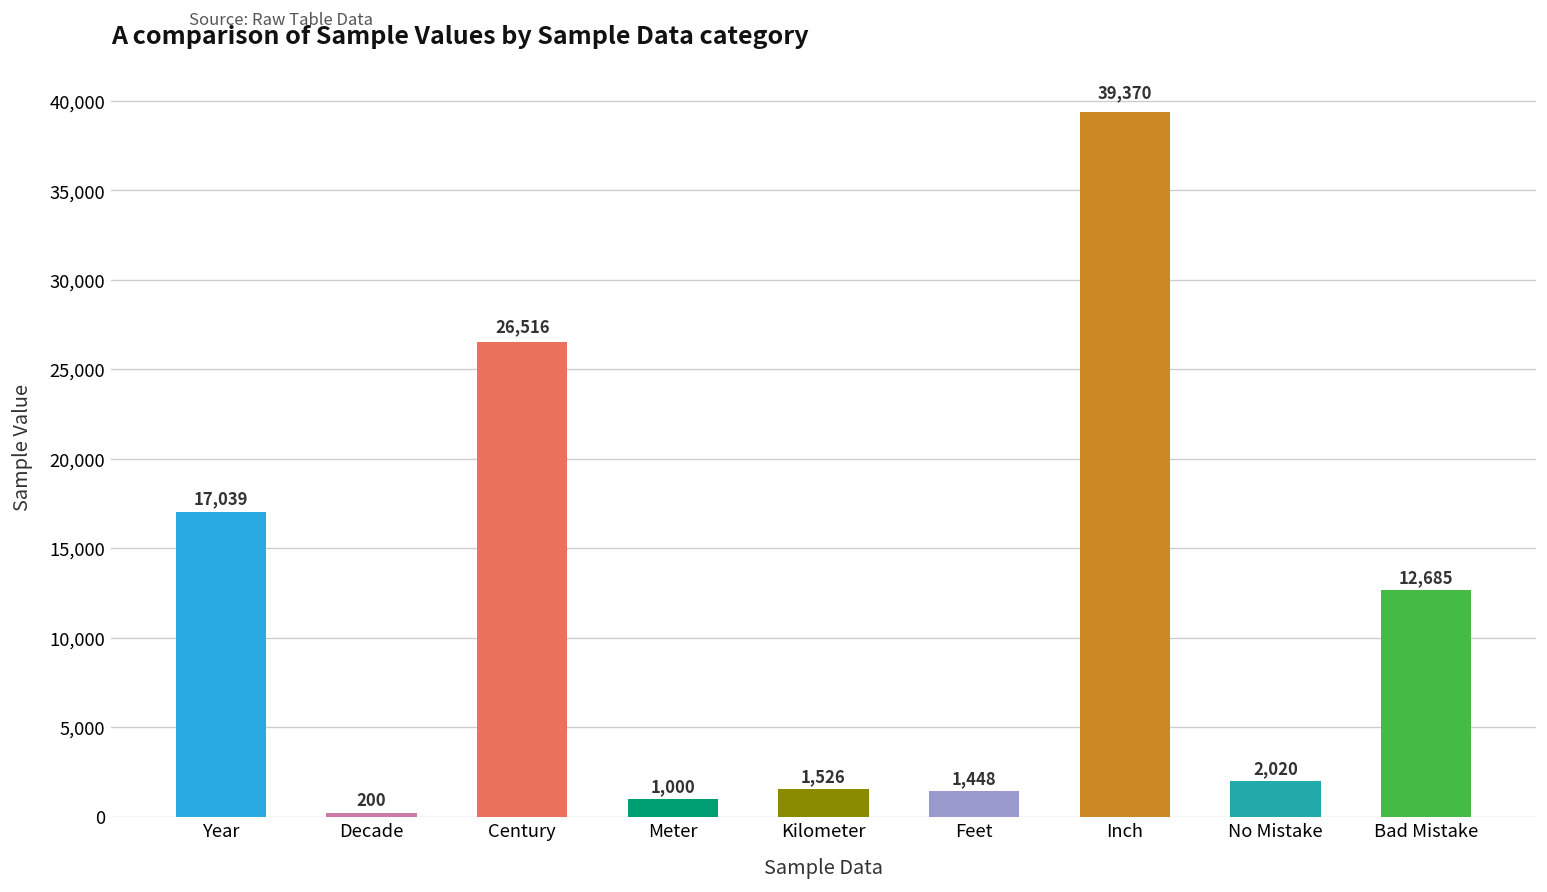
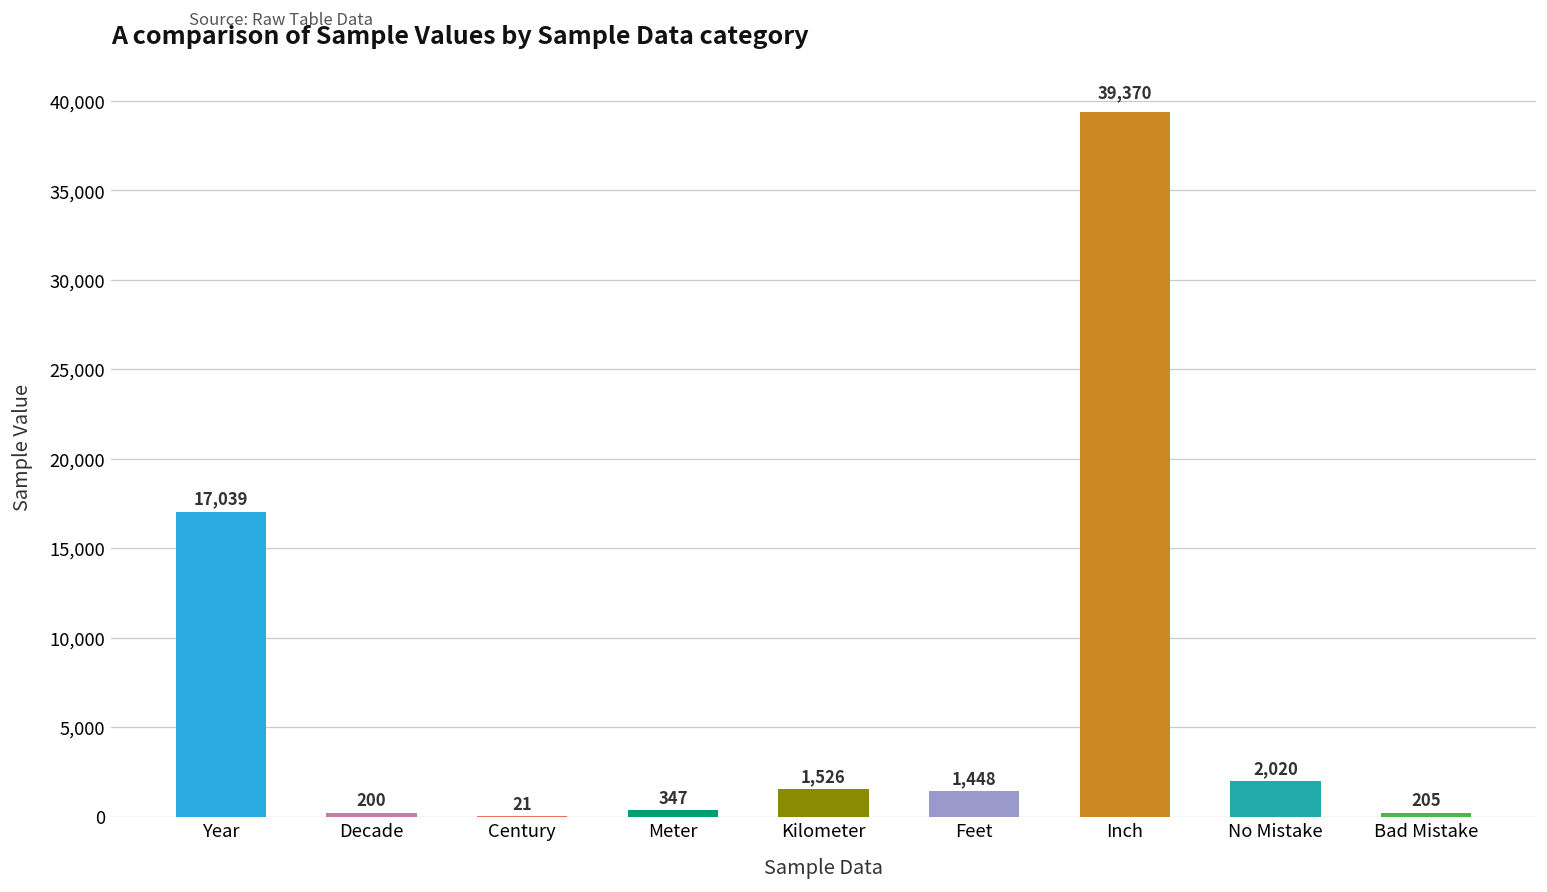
Century: 26,516 -> 21
Meter: 1,000 -> 347
Bad Mistake: 12,685 -> 205
